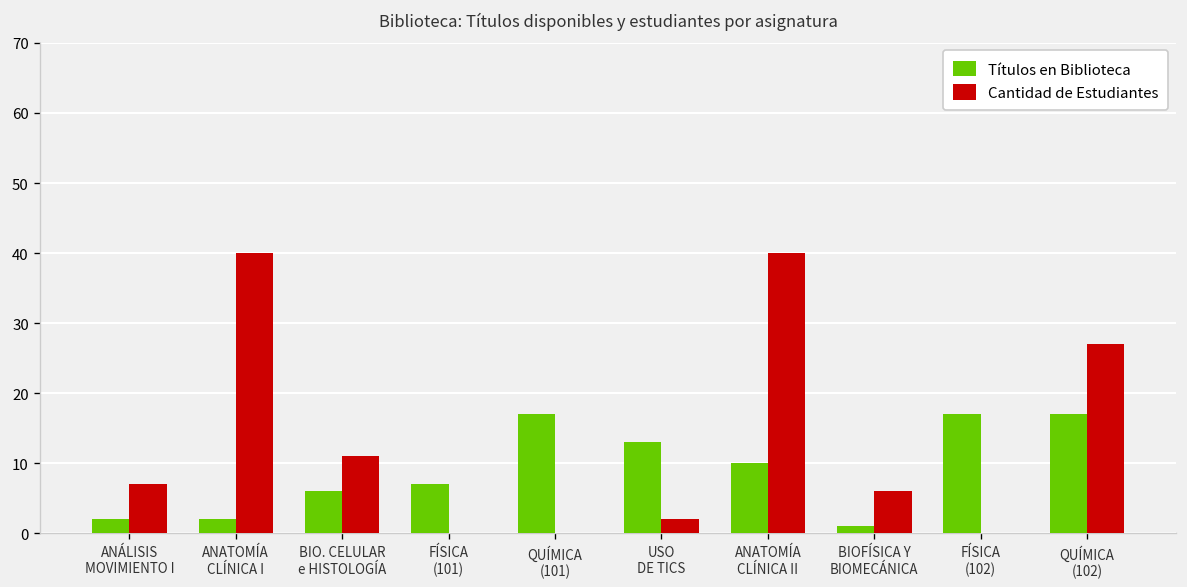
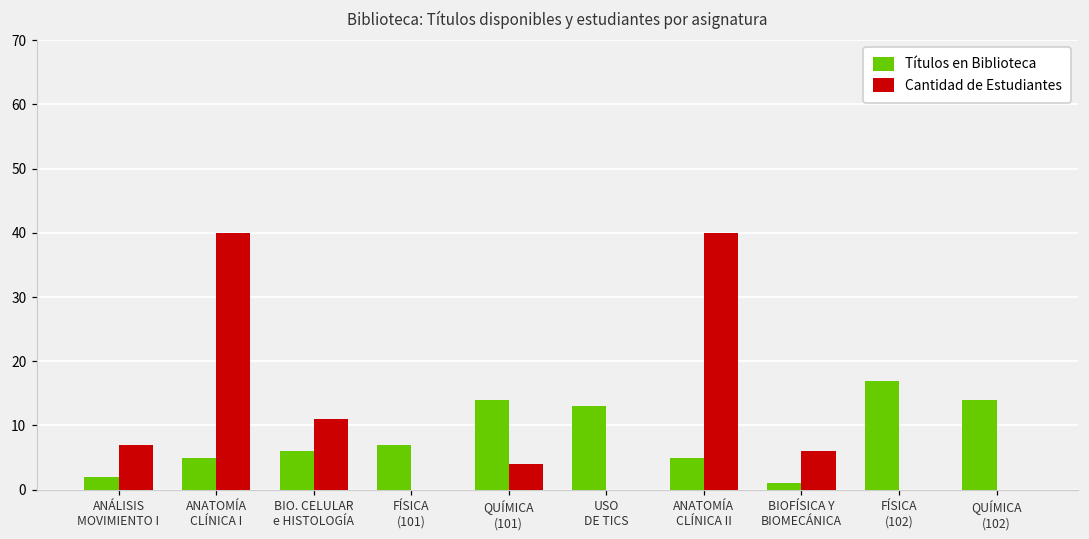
Títulos en Biblioteca, ANATOMÍA CLÍNICA I: 2 -> 5
Títulos en Biblioteca, QUÍMICA (101): 17 -> 14
Cantidad de Estudiantes, QUÍMICA (101): 0 -> 4
Cantidad de Estudiantes, USO DE TICS: 2 -> 0
Títulos en Biblioteca, ANATOMÍA CLÍNICA II: 10 -> 5
Títulos en Biblioteca, QUÍMICA (102): 17 -> 14
Cantidad de Estudiantes, QUÍMICA (102): 27 -> 0
